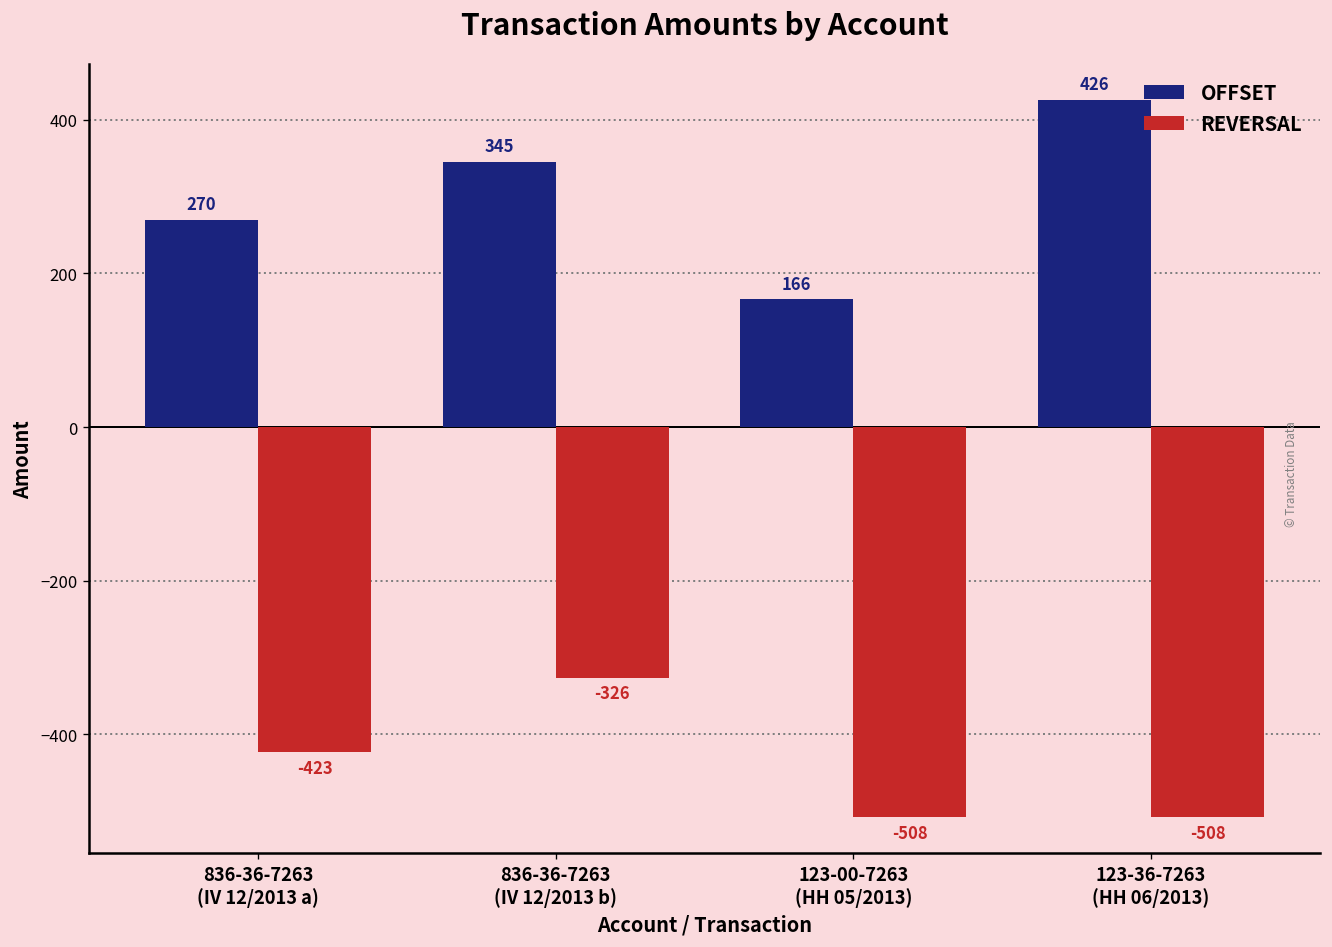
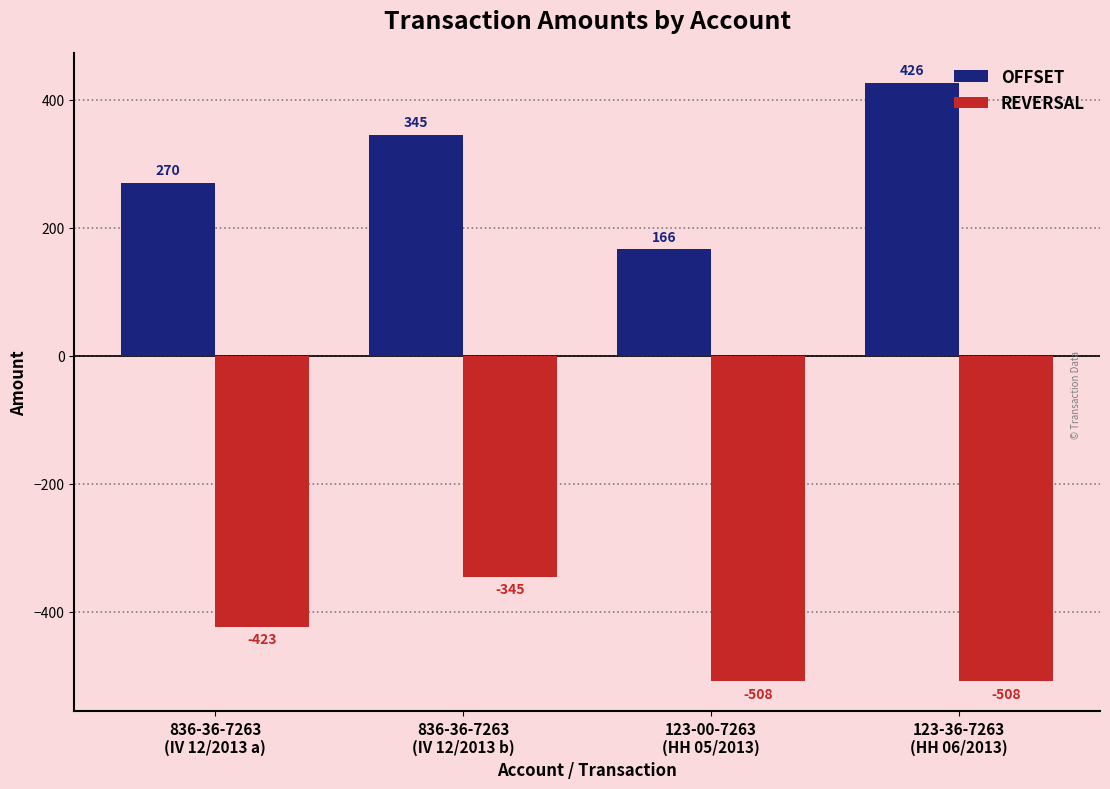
REVERSAL, 836-36-7263 (IV 12/2013 b): -326 -> -345
